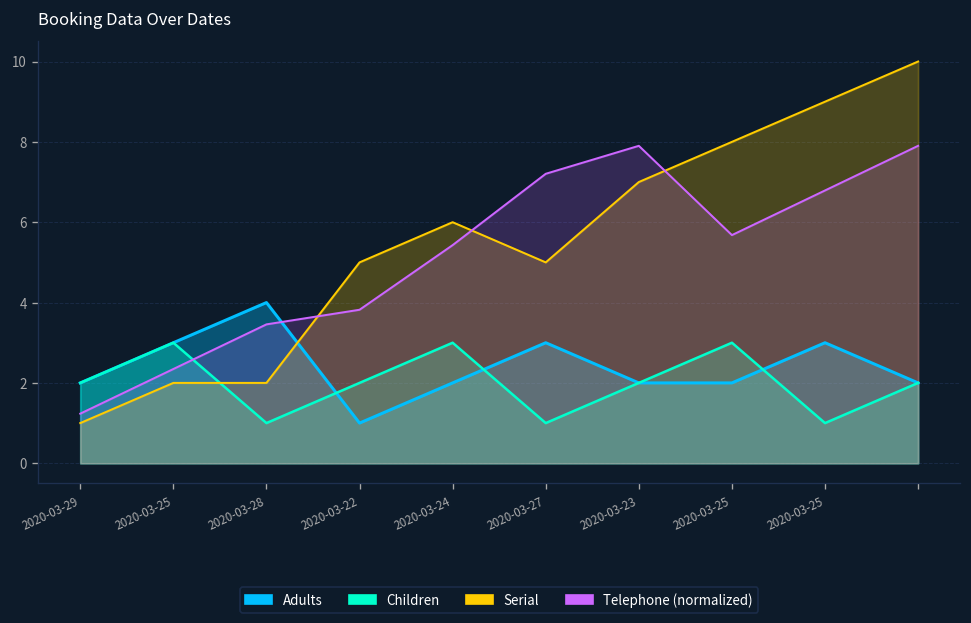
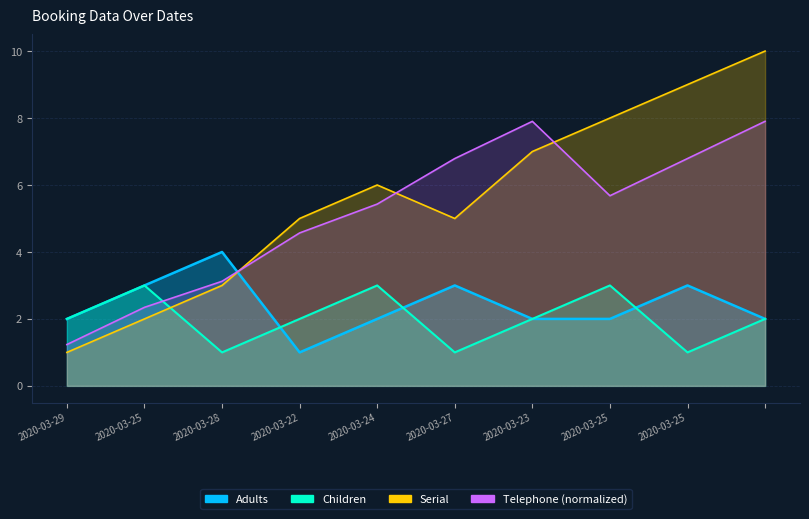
Serial, 2020-03-28: 2 -> 3
Telephone (normalized), 2020-03-28: 3.5 -> 3.1
Telephone (normalized), 2020-03-22: 3.8 -> 4.6
Telephone (normalized), 2020-03-27: 7.2 -> 6.8
